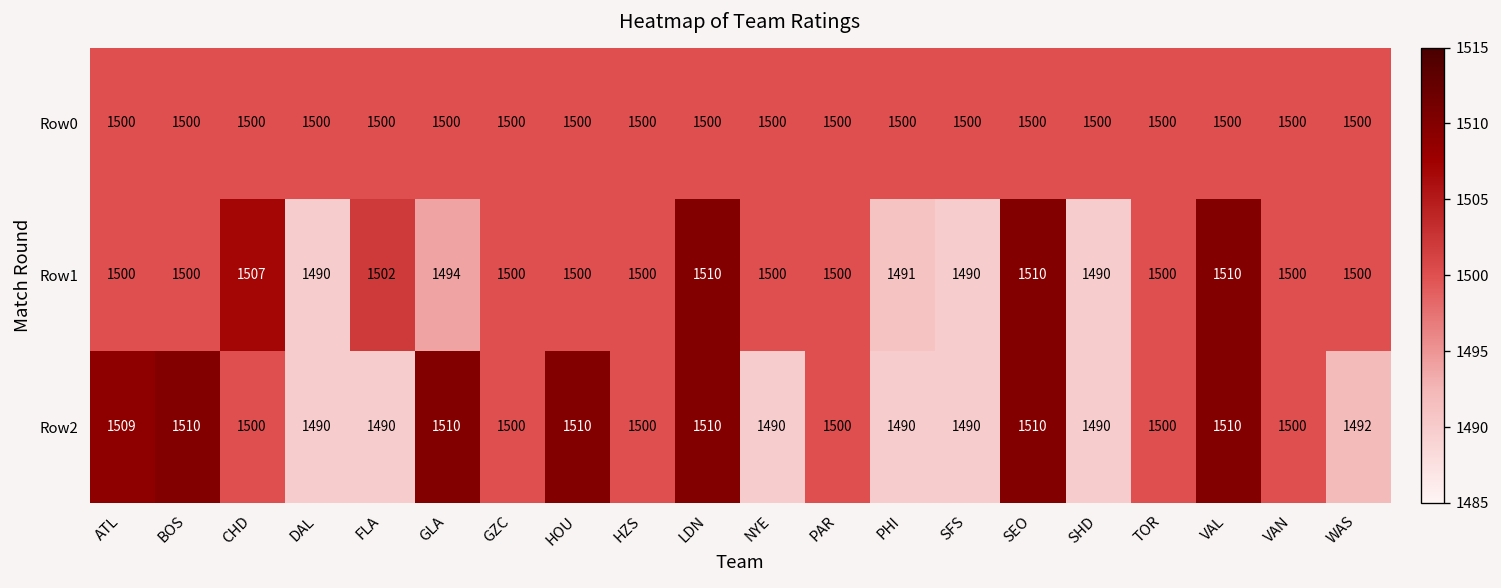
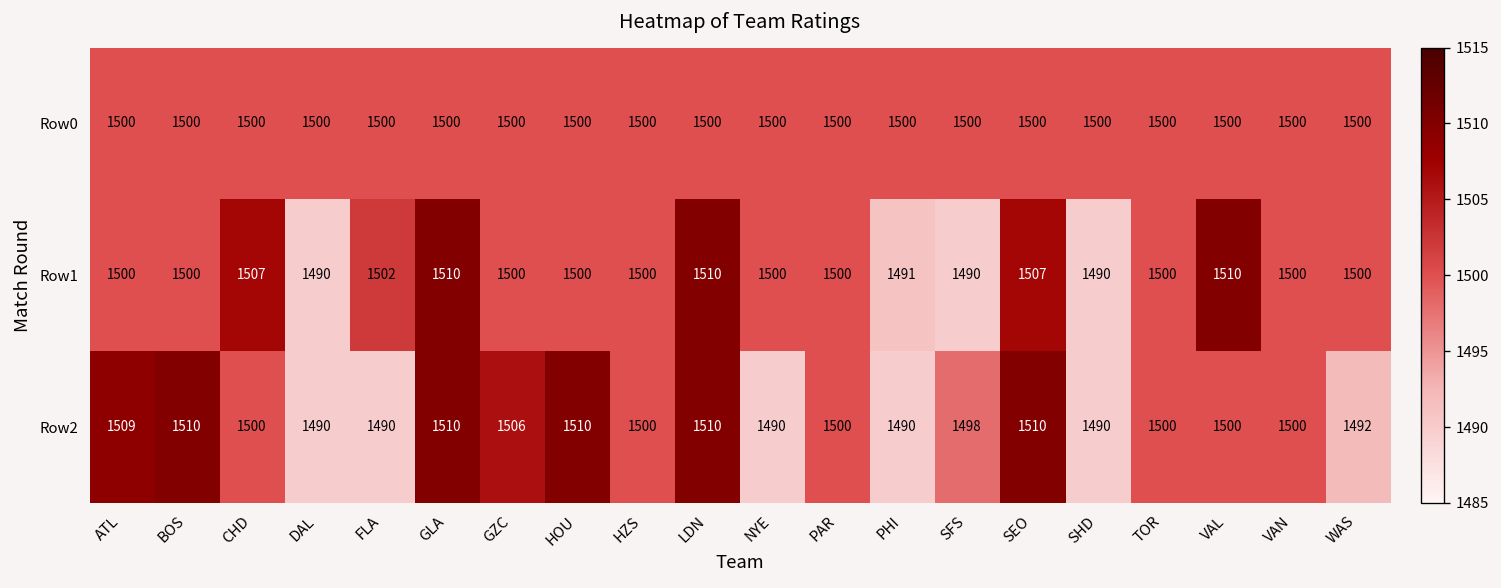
Row1, GLA: 1494 -> 1510
Row1, SEO: 1510 -> 1507
Row2, GZC: 1500 -> 1506
Row2, SFS: 1490 -> 1498
Row2, VAL: 1510 -> 1500
